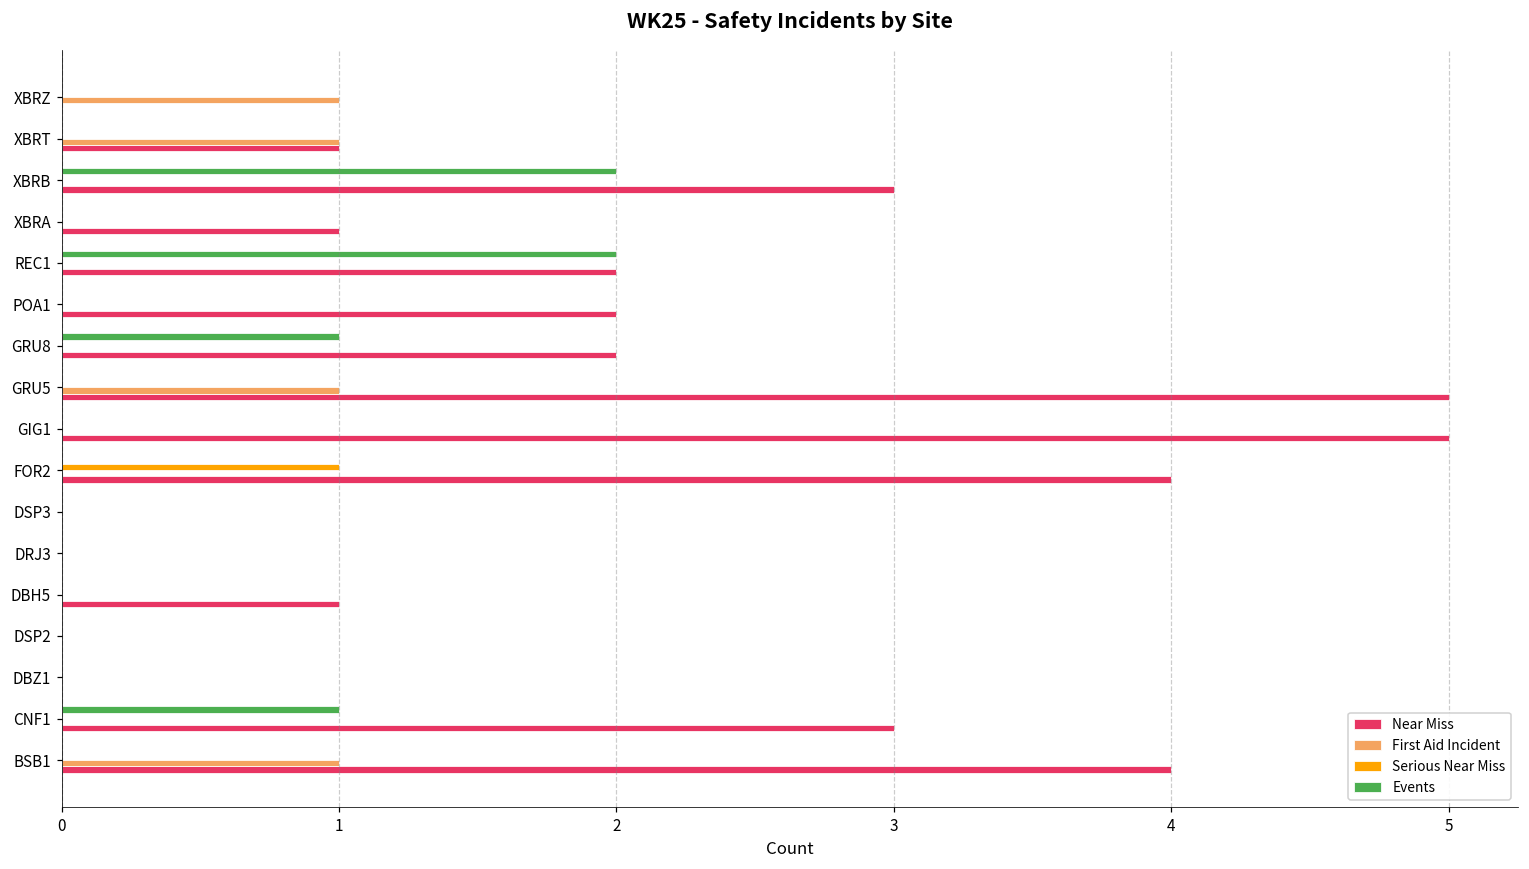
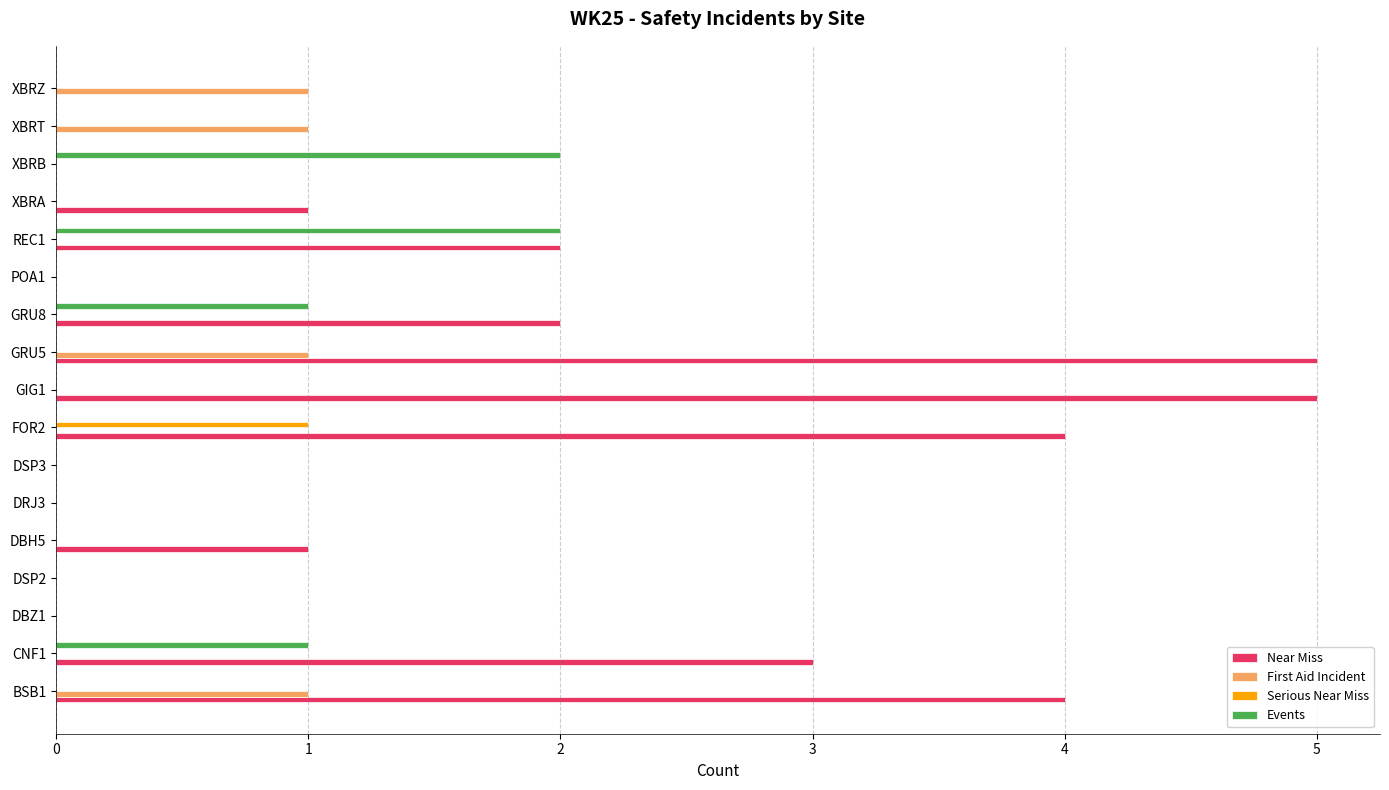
Near Miss, XBRT: 1 -> 0
Near Miss, XBRB: 3 -> 0
Near Miss, POA1: 2 -> 0
